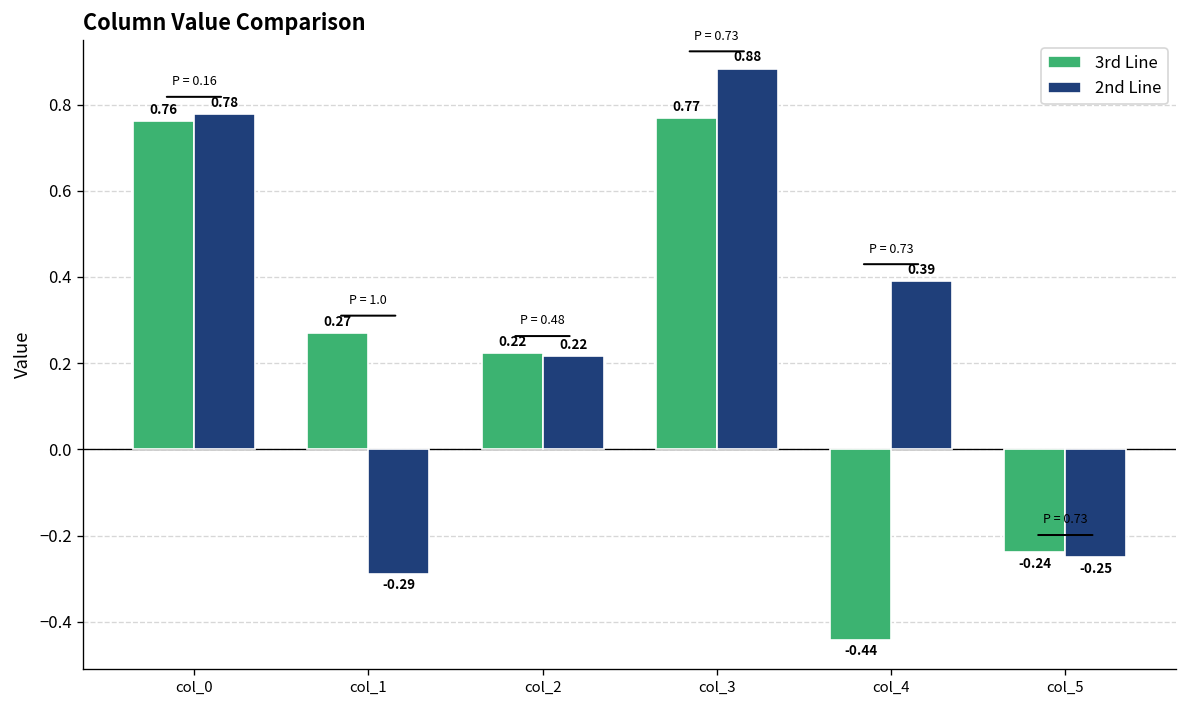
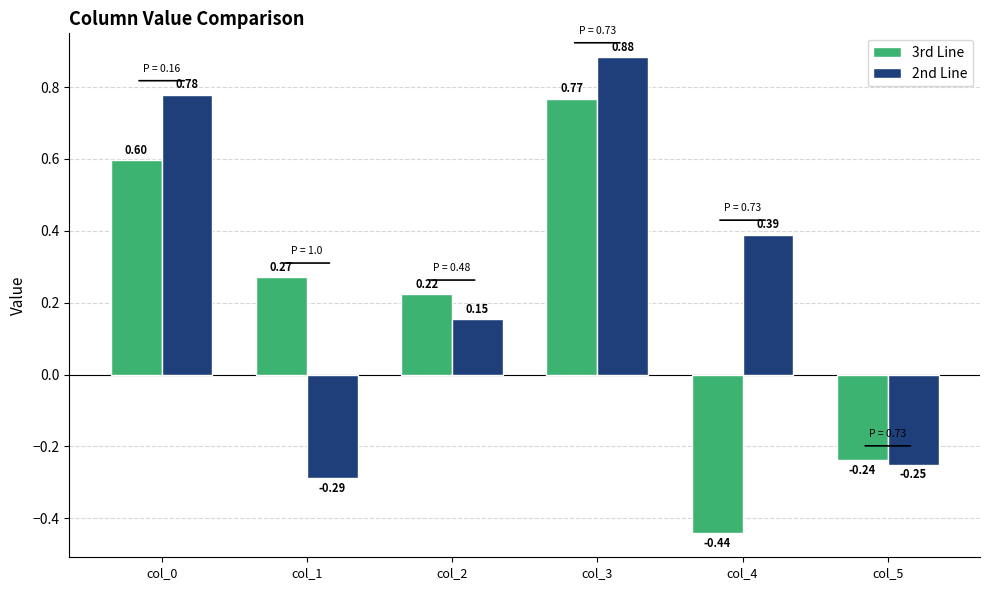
3rd Line, col_0: 0.76 -> 0.60
2nd Line, col_2: 0.22 -> 0.15
